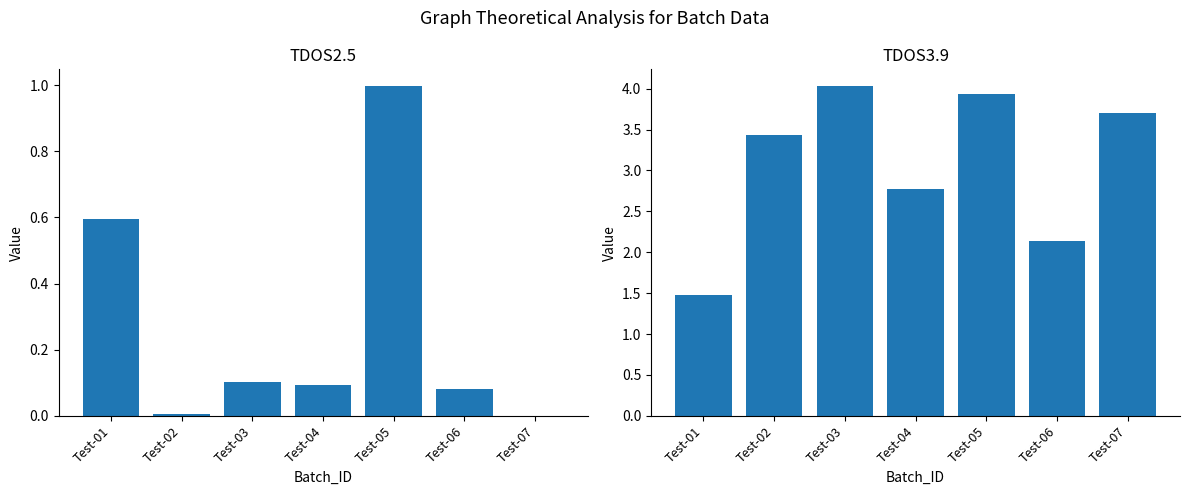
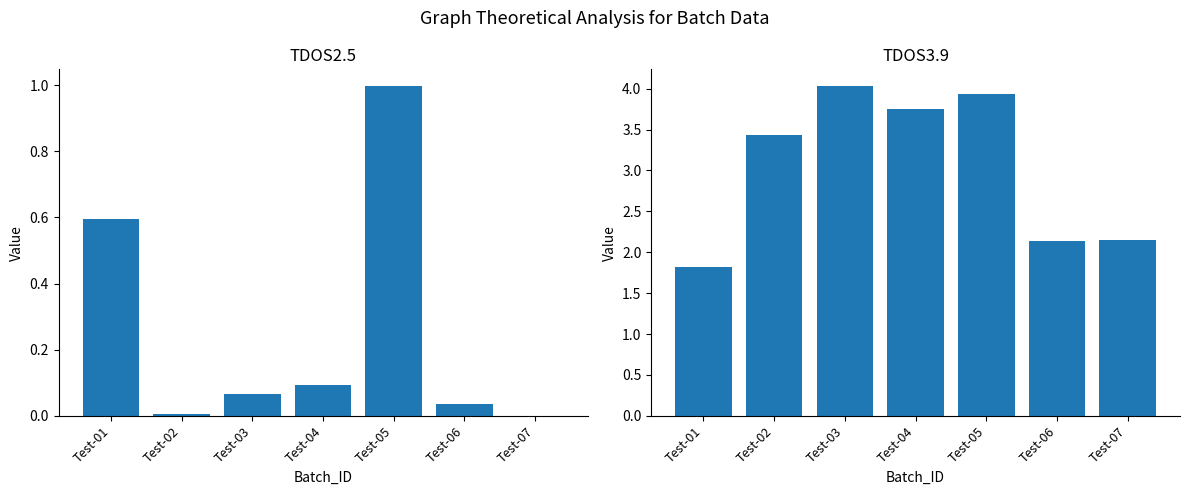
TDOS2.5, Test-03: 0.10 -> 0.07
TDOS2.5, Test-06: 0.08 -> 0.04
TDOS3.9, Test-01: 1.5 -> 1.8
TDOS3.9, Test-04: 2.8 -> 3.7
TDOS3.9, Test-07: 3.7 -> 2.2
